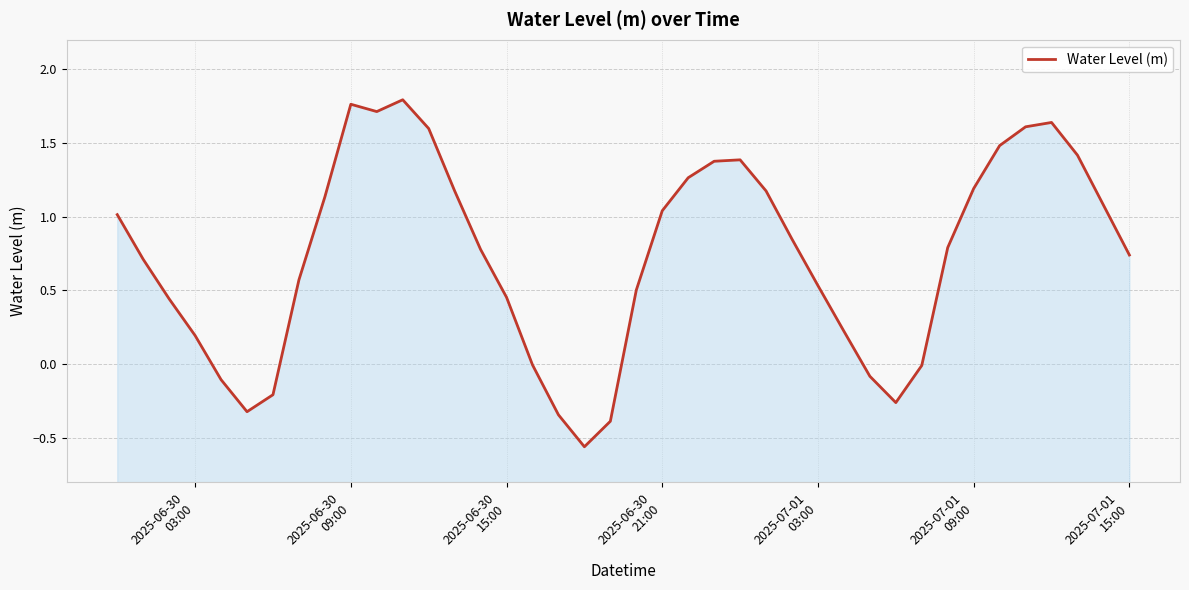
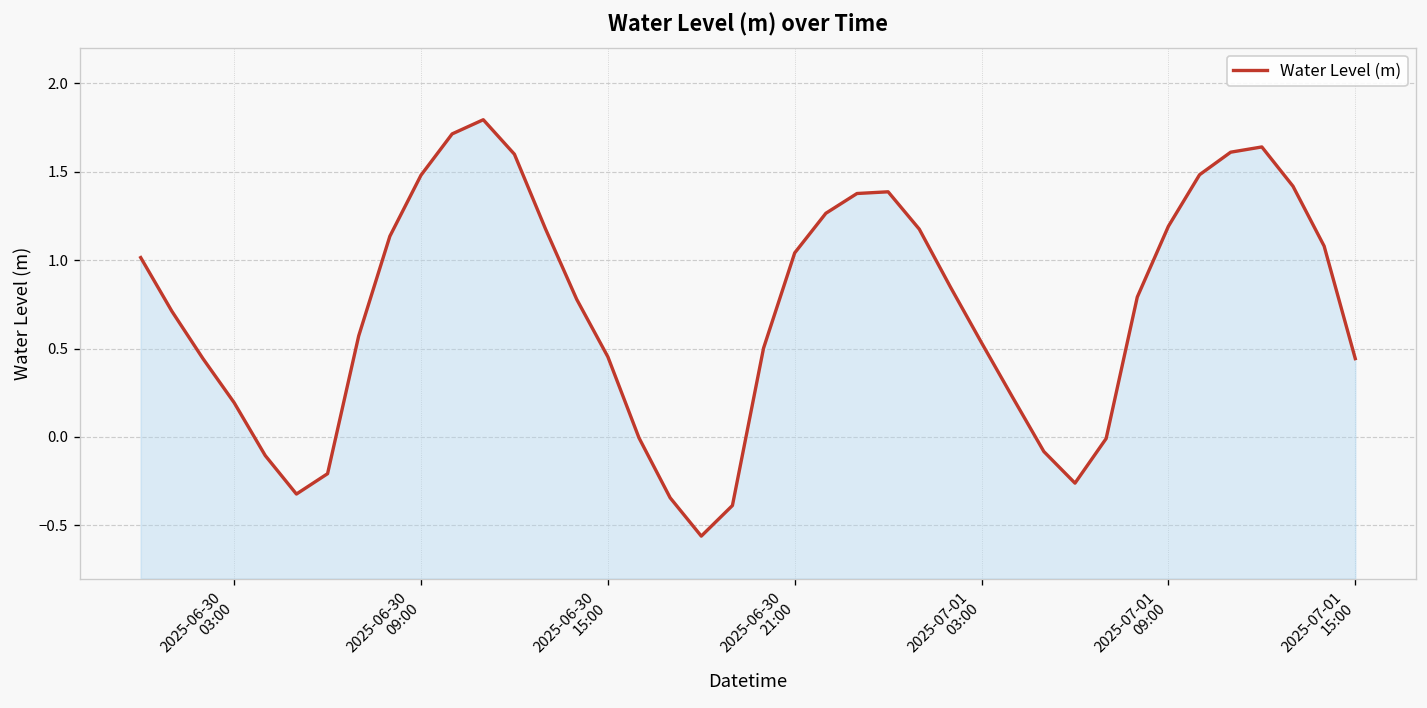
2025-06-30 09:00: 1.76 -> 1.48
2025-07-01 15:00: 0.74 -> 0.44
